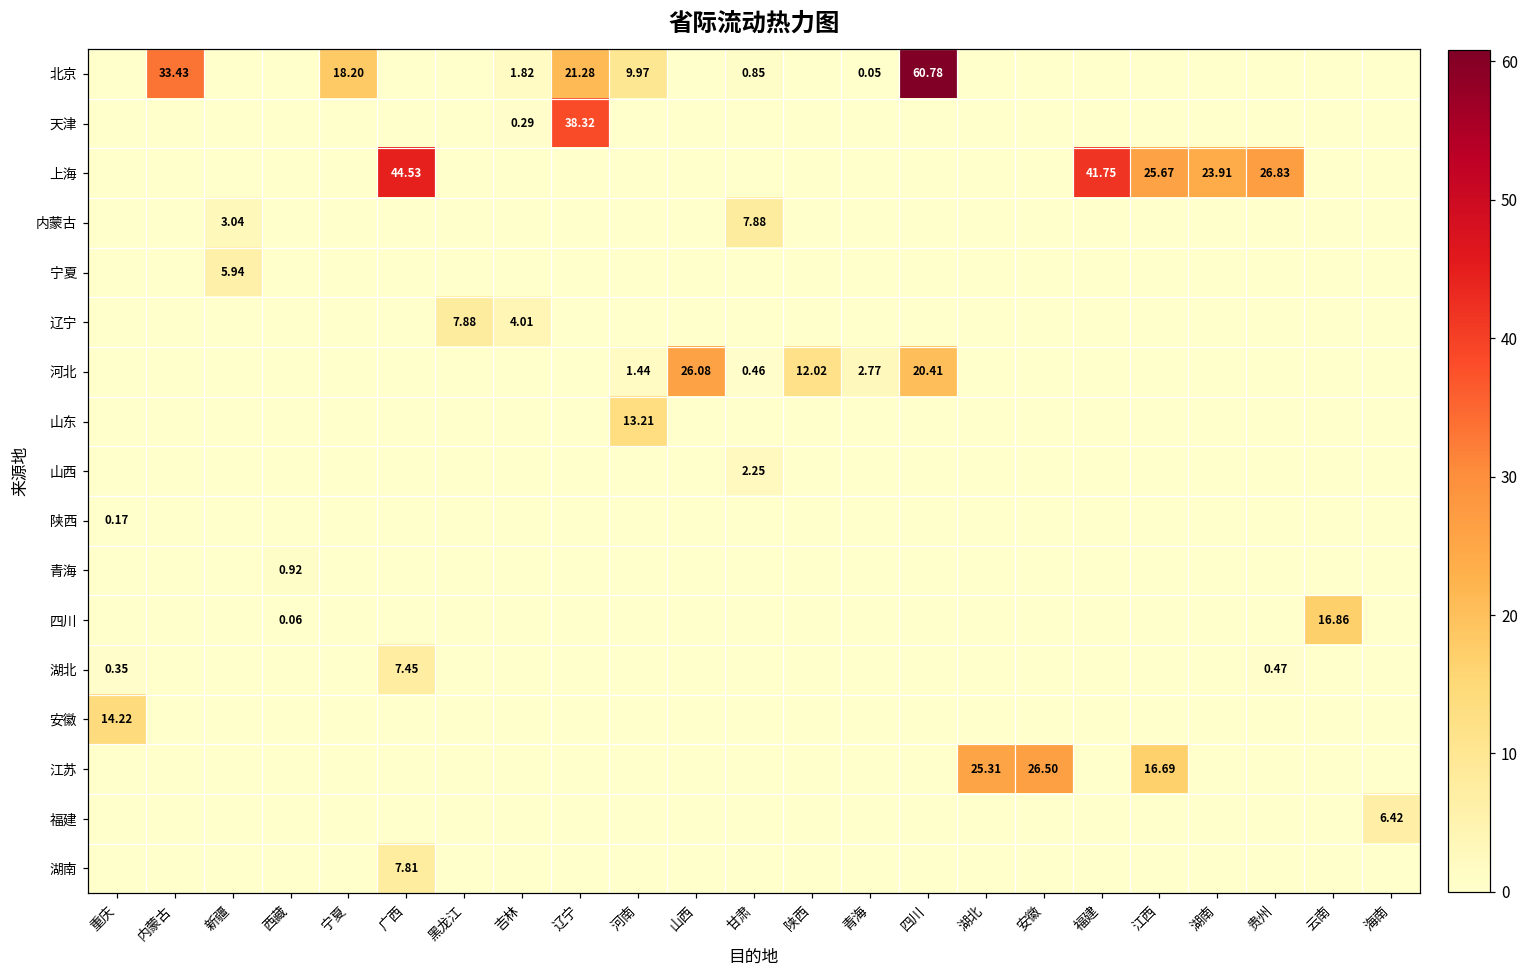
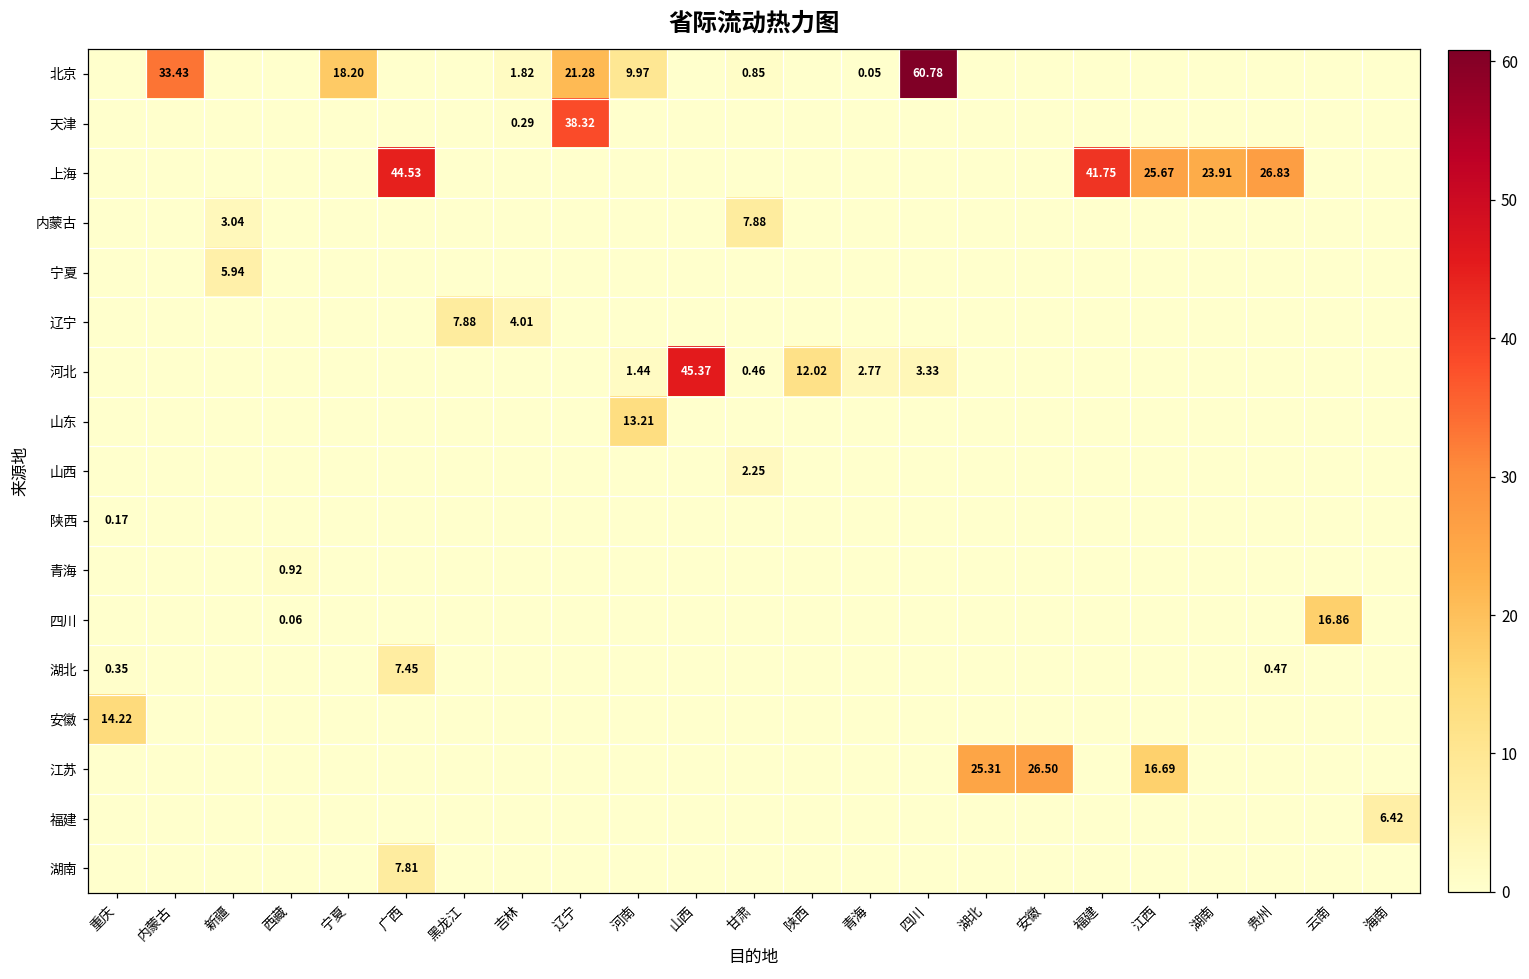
河北, 山西: 26.08 -> 45.37
河北, 四川: 20.41 -> 3.33
